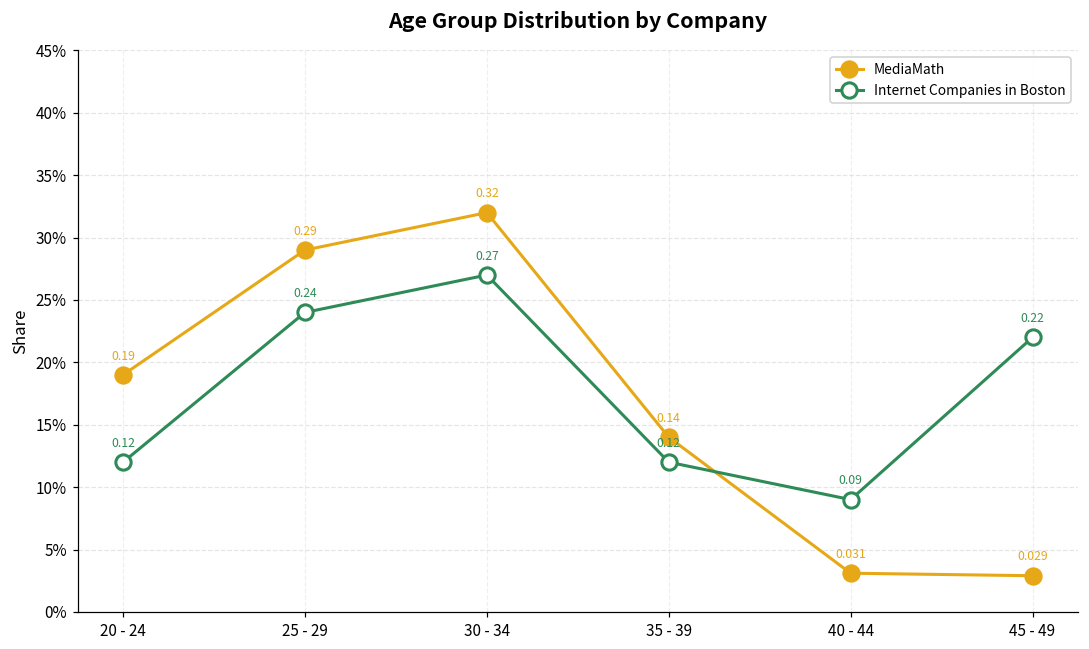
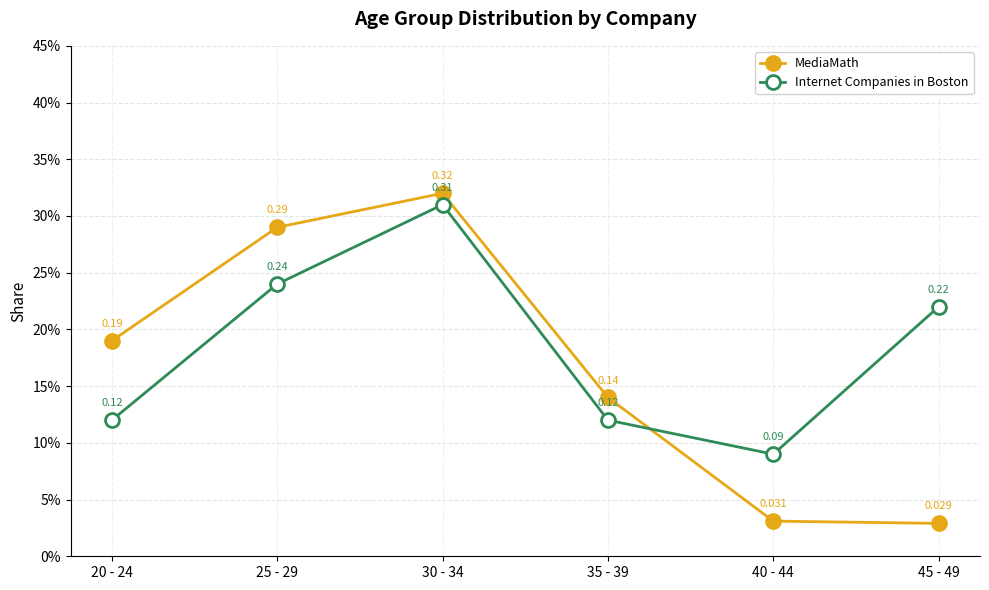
Internet Companies in Boston, 30 - 34: 0.27 -> 0.31
